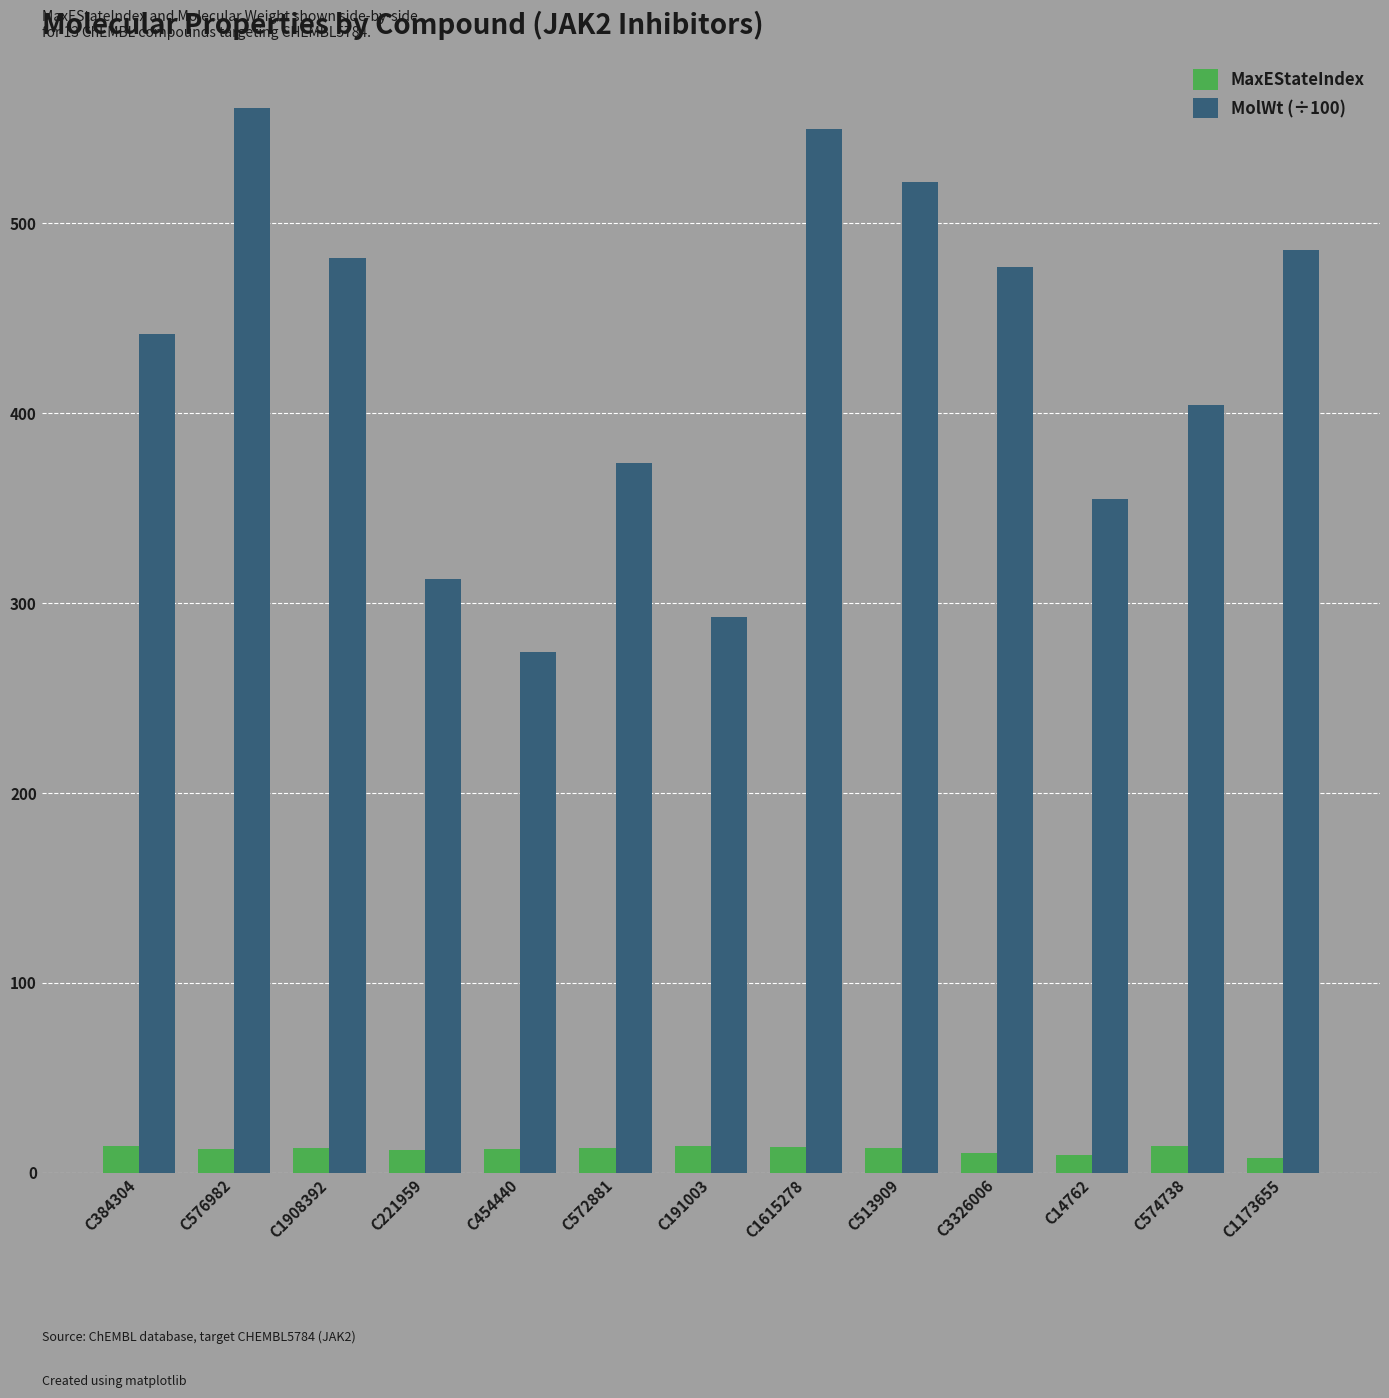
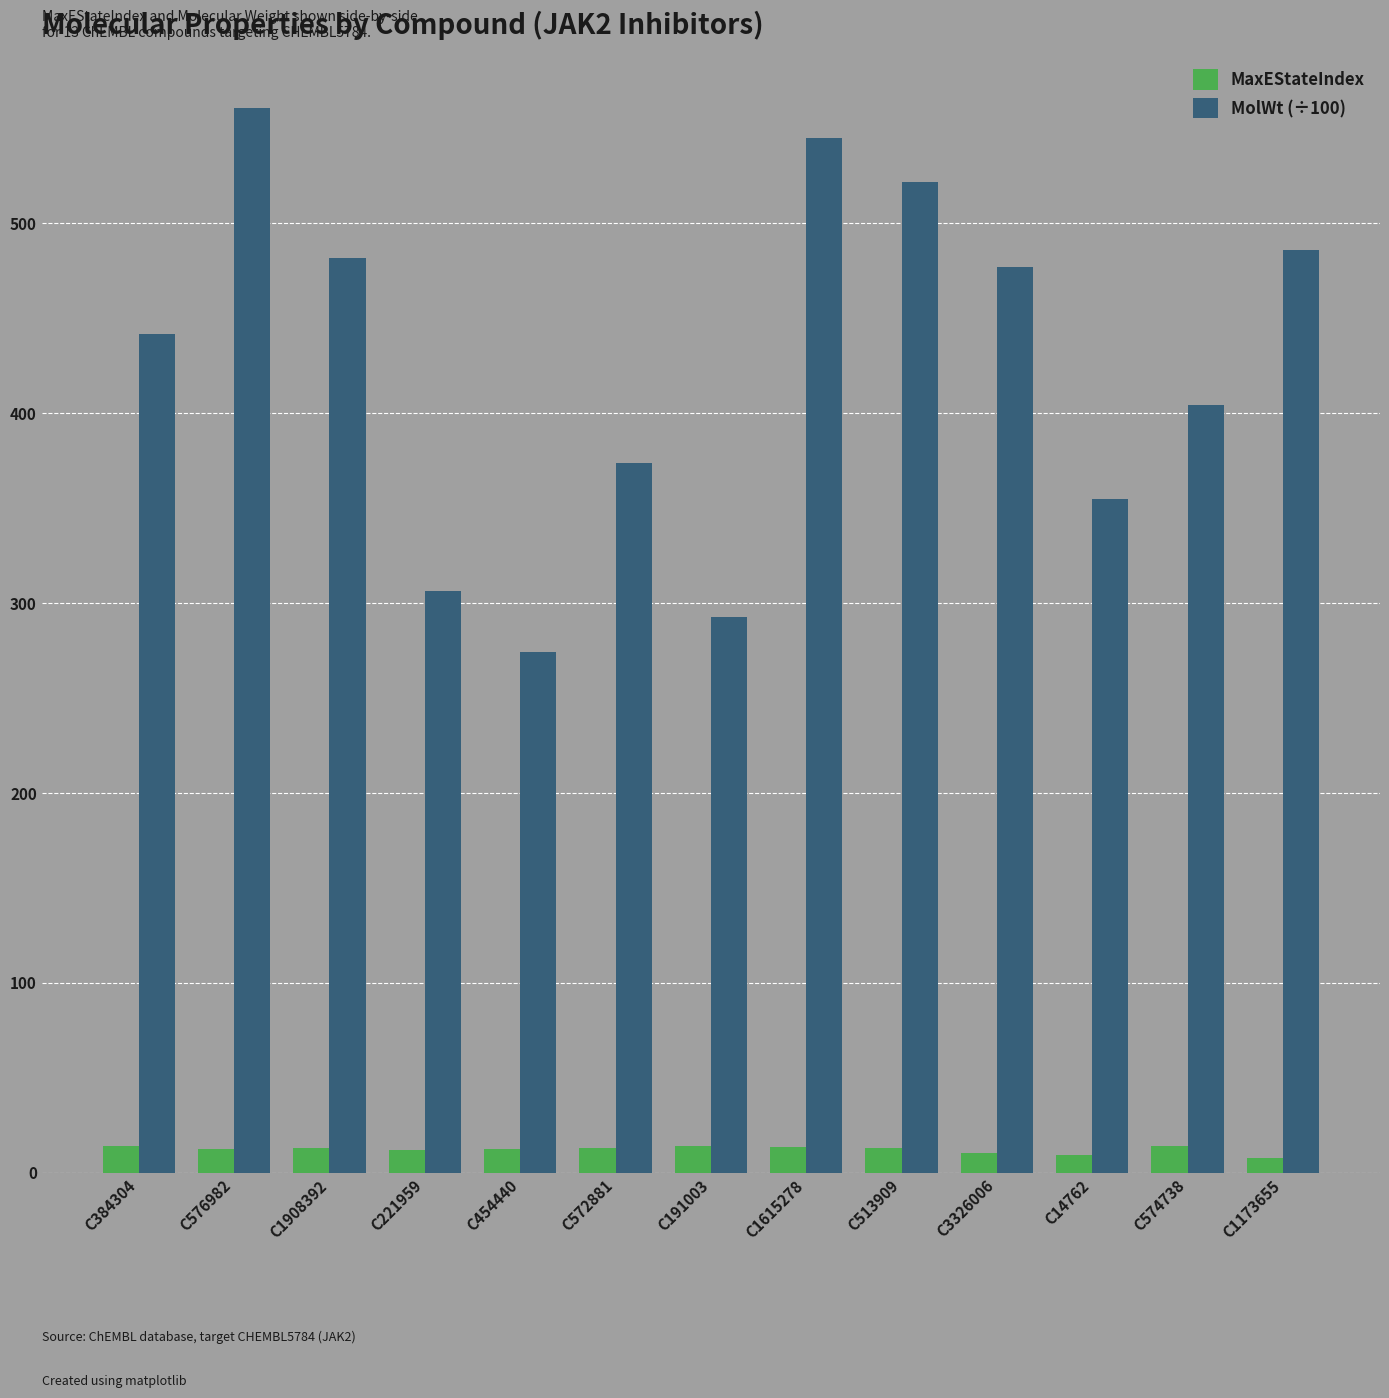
MolWt (÷100), C221959: 312 -> 306
MolWt (÷100), C1615278: 549 -> 545
